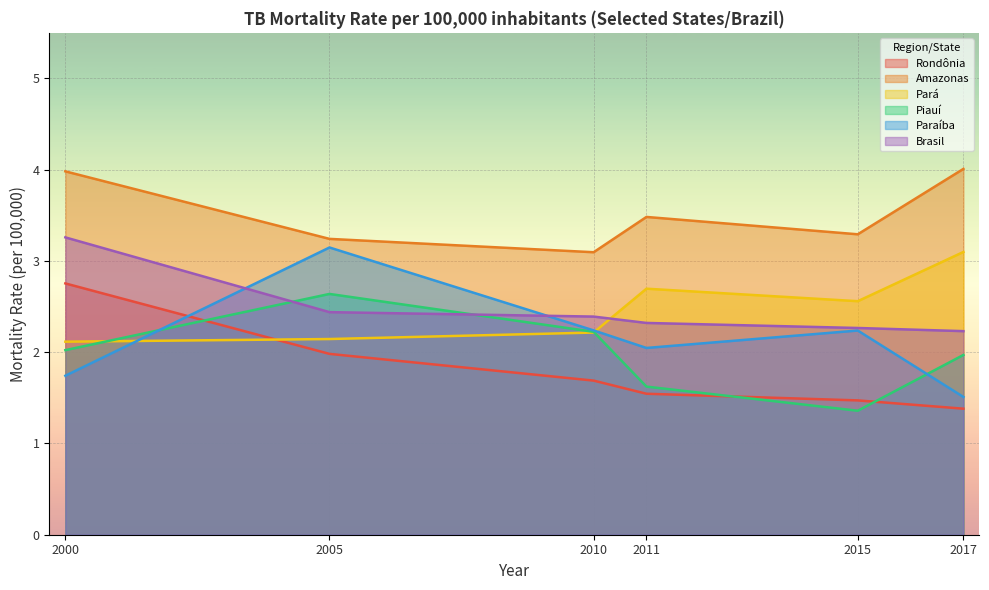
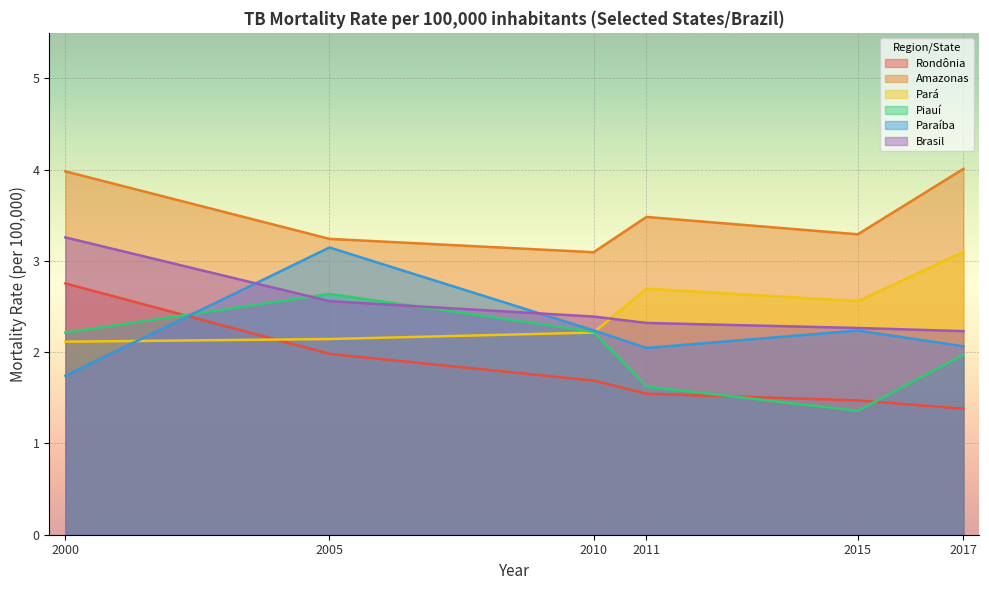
Piauí, 2000: 2.0 -> 2.2
Brasil, 2005: 2.4 -> 2.6
Paraíba, 2017: 1.5 -> 2.1
